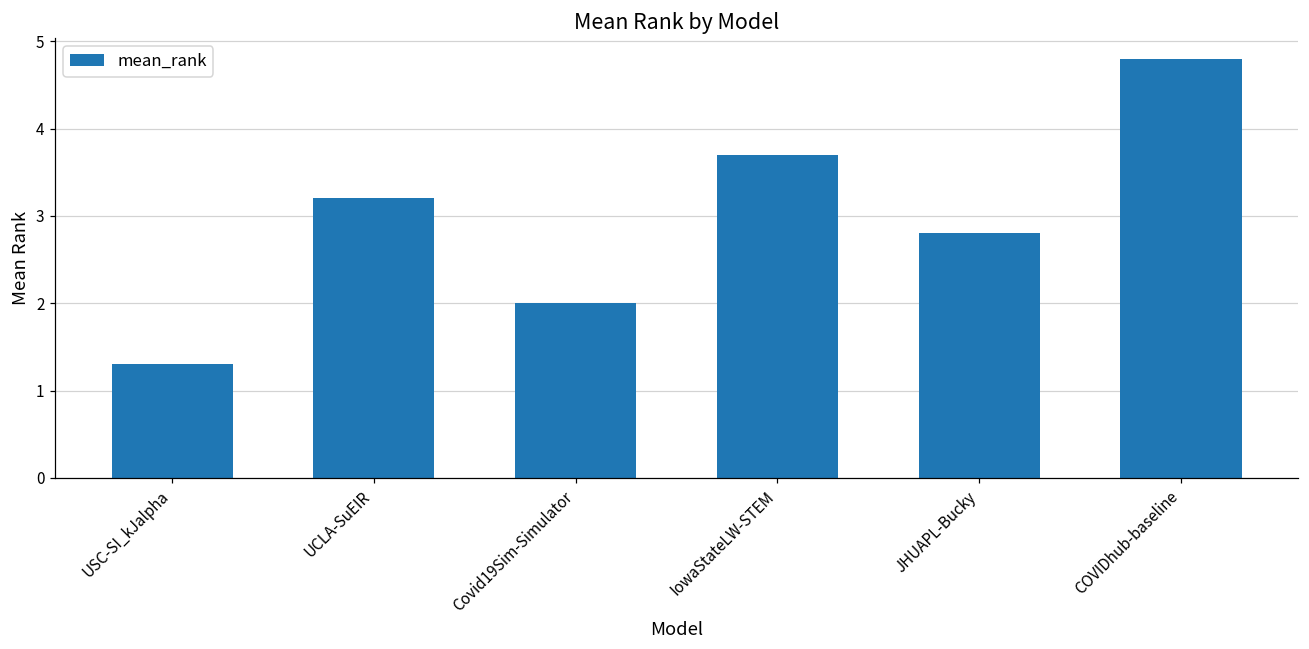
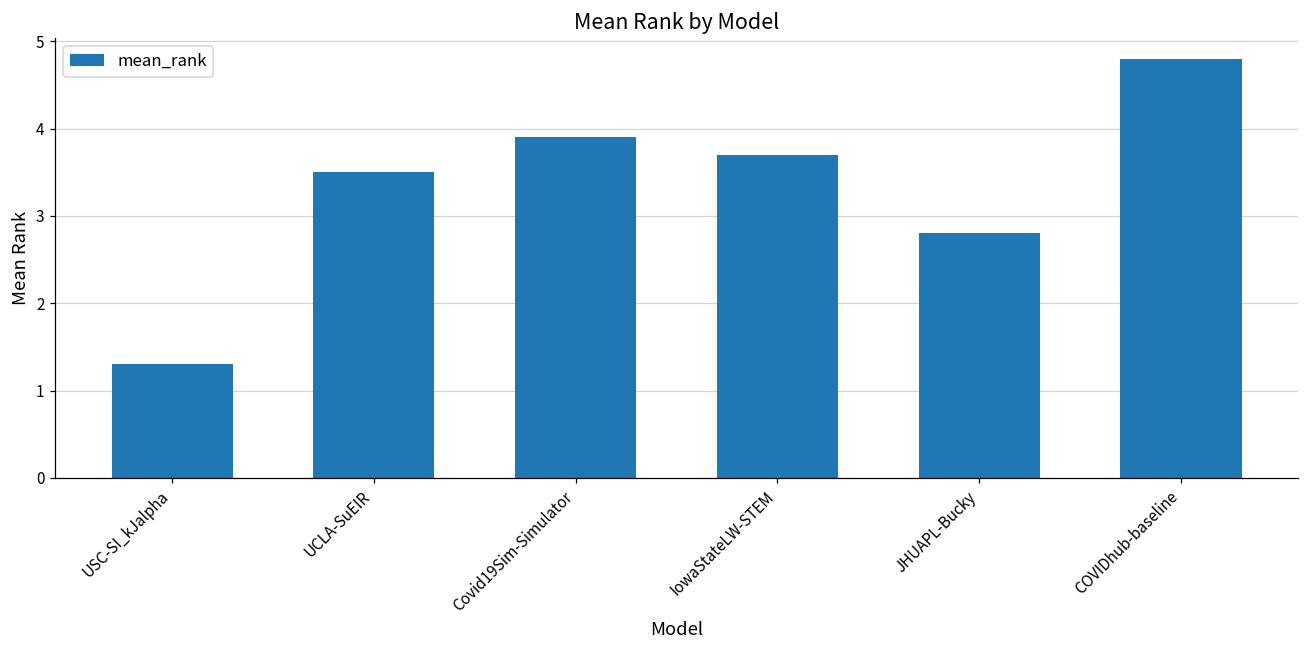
UCLA-SuEIR: 3.2 -> 3.5
Covid19Sim-Simulator: 2.0 -> 3.9
